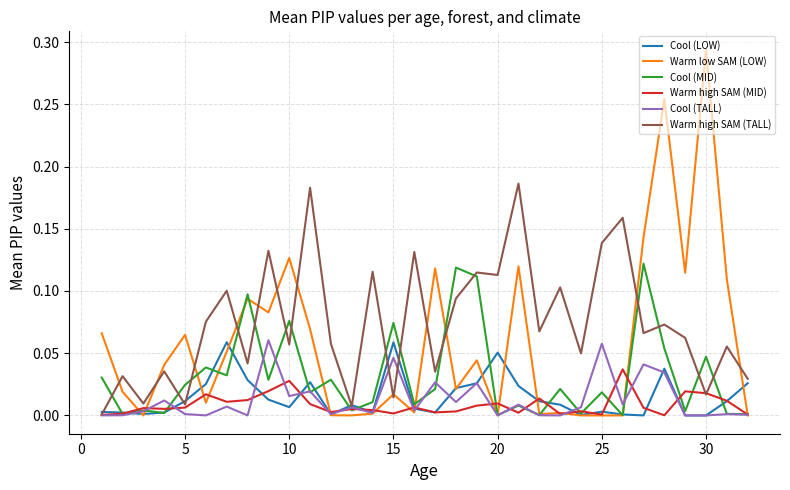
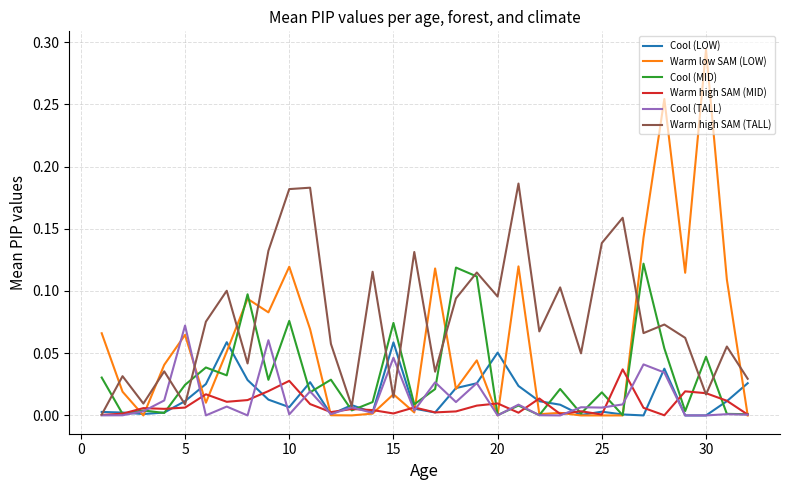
Cool (TALL), 5: 0.001 -> 0.072
Warm low SAM (LOW), 10: 0.127 -> 0.119
Cool (TALL), 10: 0.016 -> 0.001
Warm high SAM (TALL), 10: 0.057 -> 0.182
Warm high SAM (TALL), 20: 0.113 -> 0.096
Cool (TALL), 25: 0.058 -> 0.006
